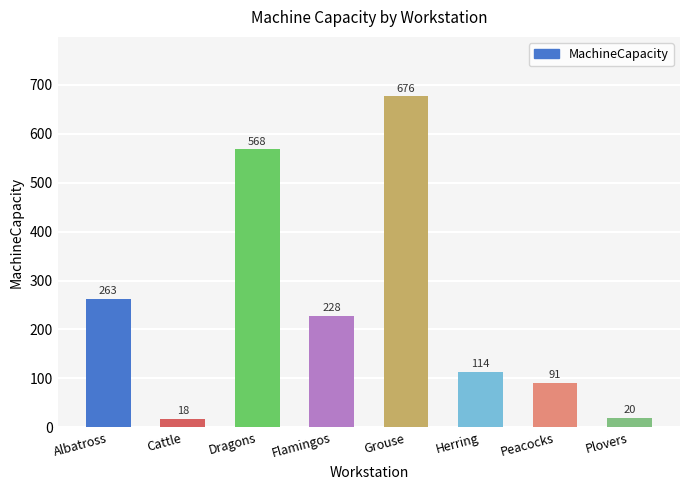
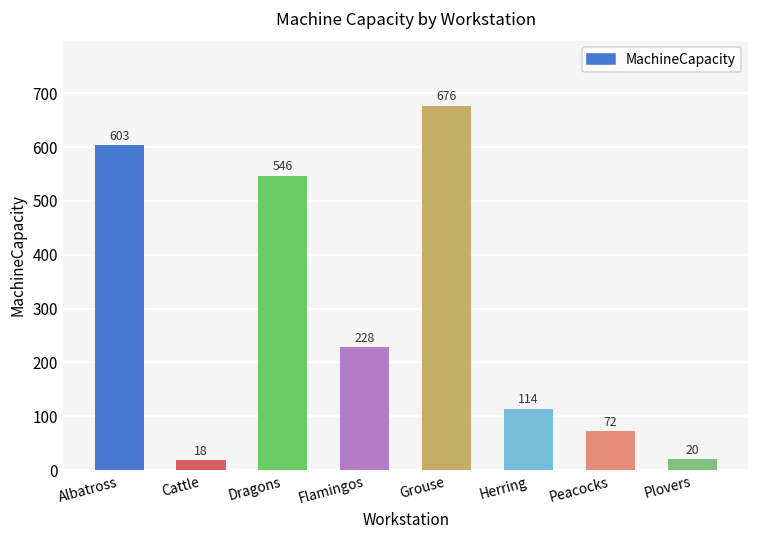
Albatross: 263 -> 603
Dragons: 568 -> 546
Peacocks: 91 -> 72
